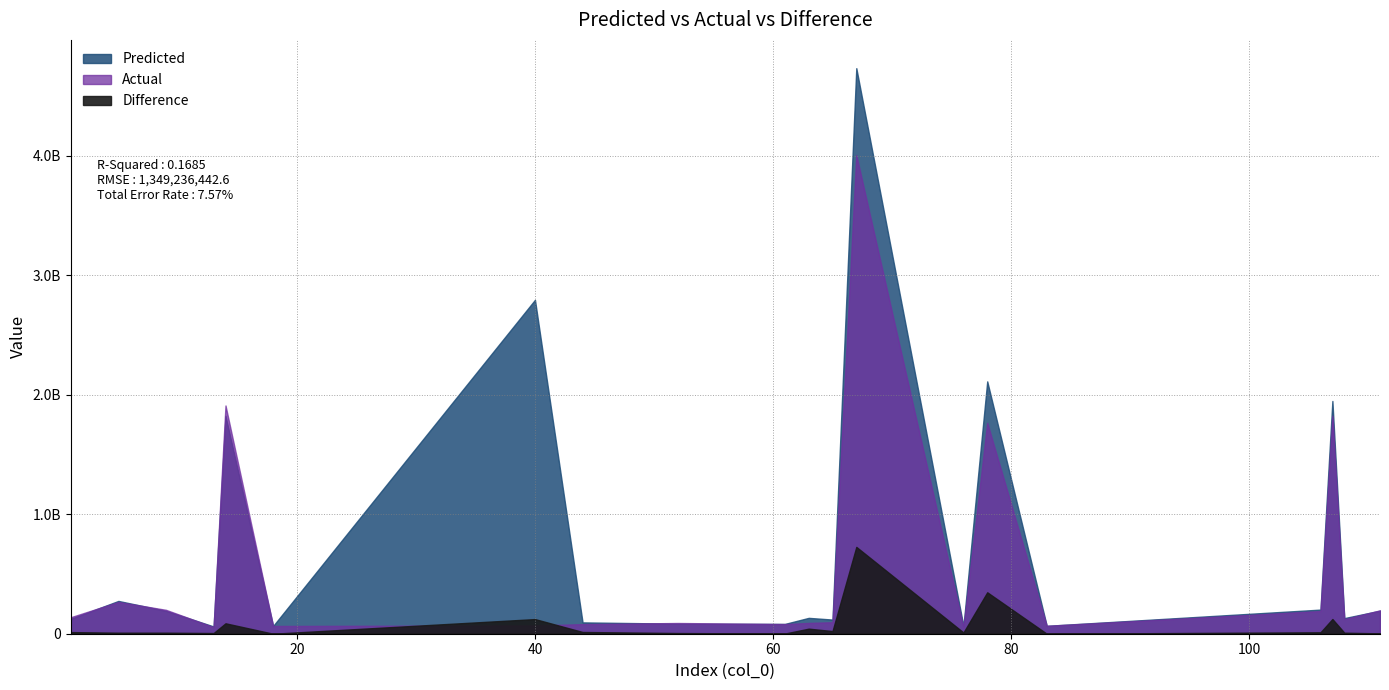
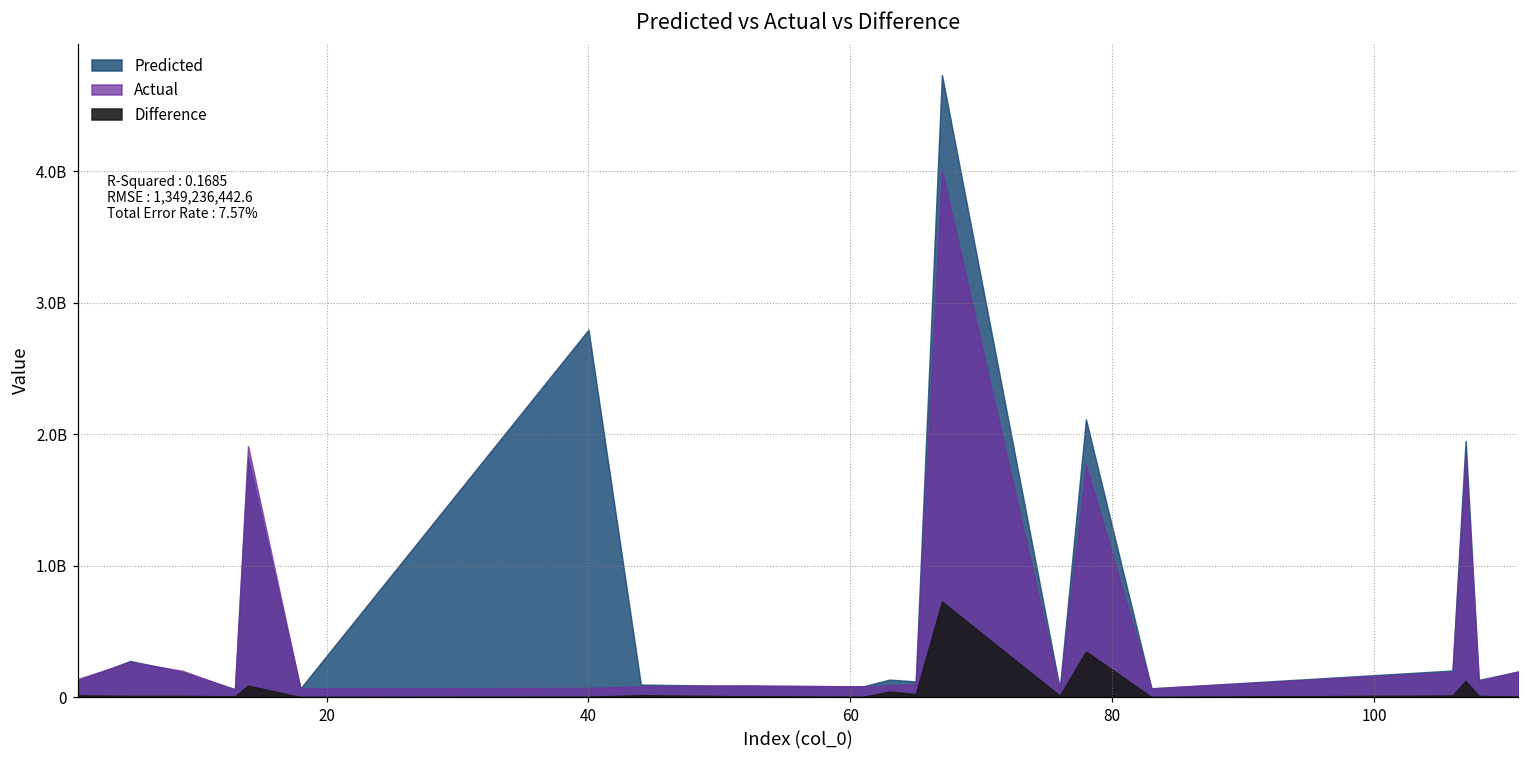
Difference, 40: 120000000 -> 0
